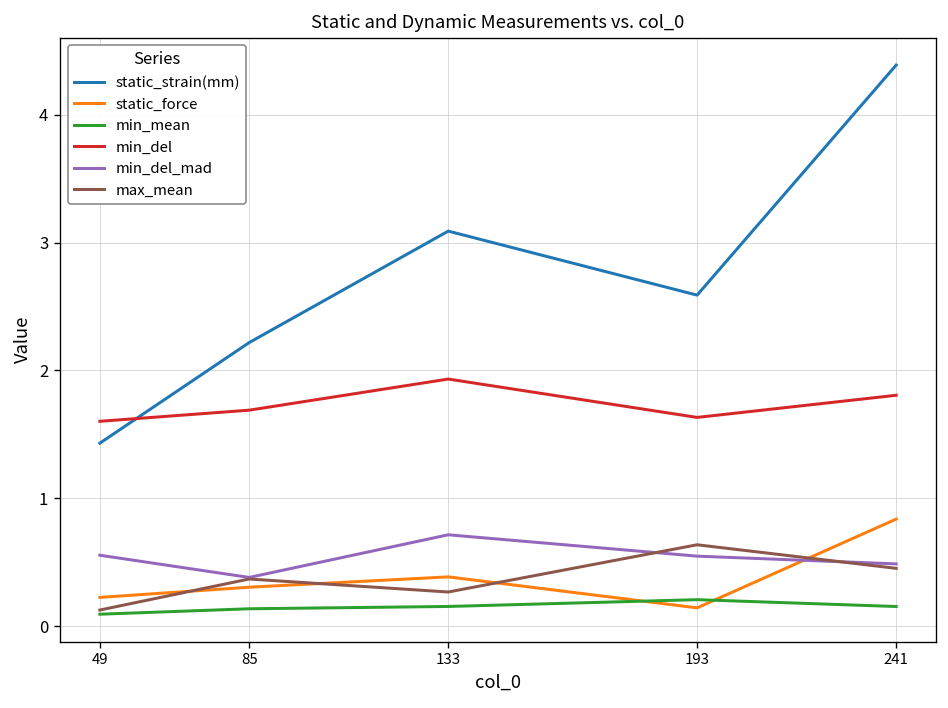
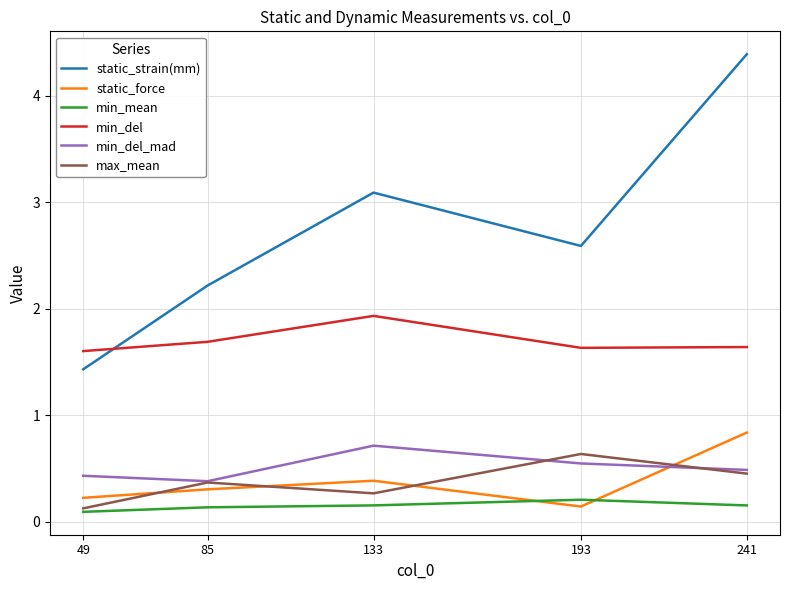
min_del_mad, 49: 0.55 -> 0.43
min_del, 241: 1.81 -> 1.64
